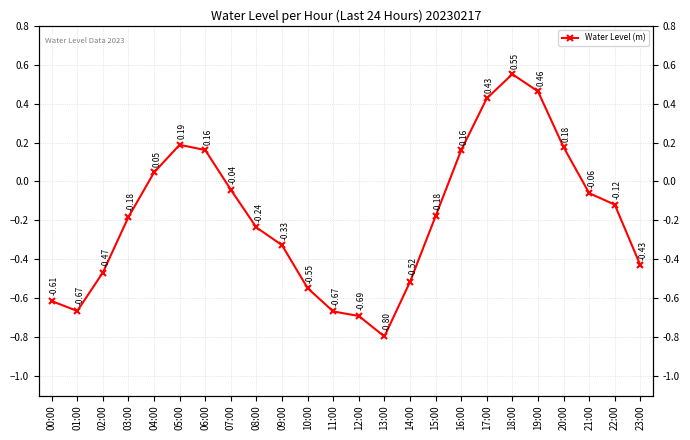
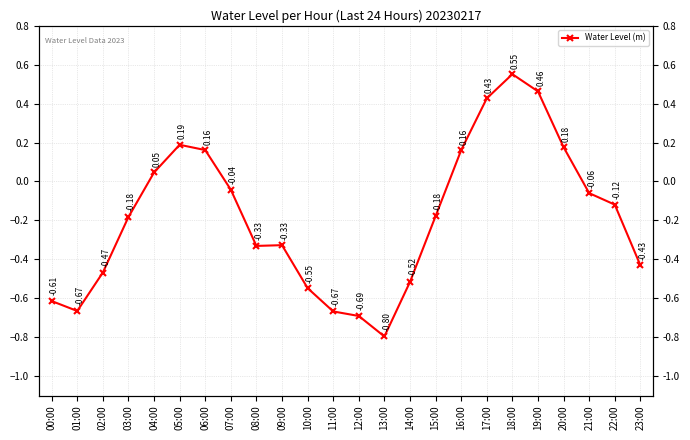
08:00: -0.24 -> -0.33
